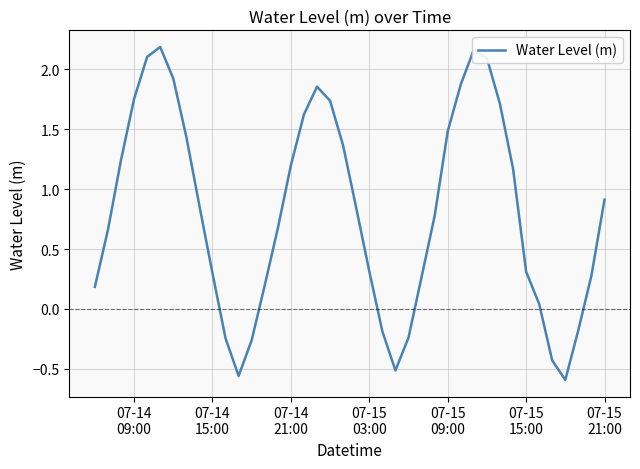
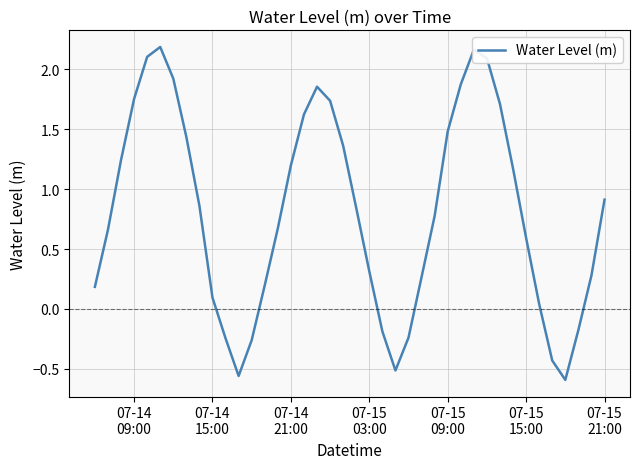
07-14 15:00: 0.30 -> 0.09
07-15 15:00: 0.31 -> 0.59
